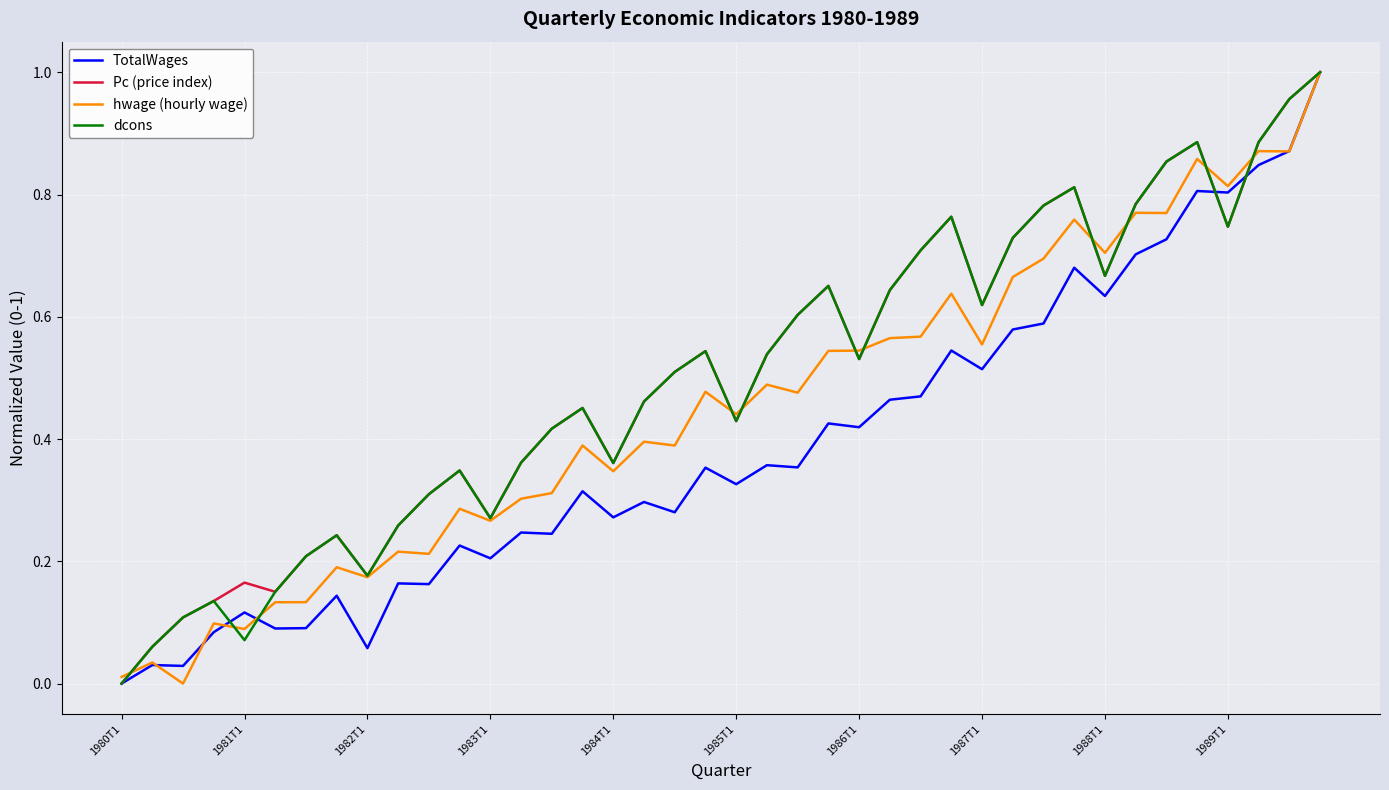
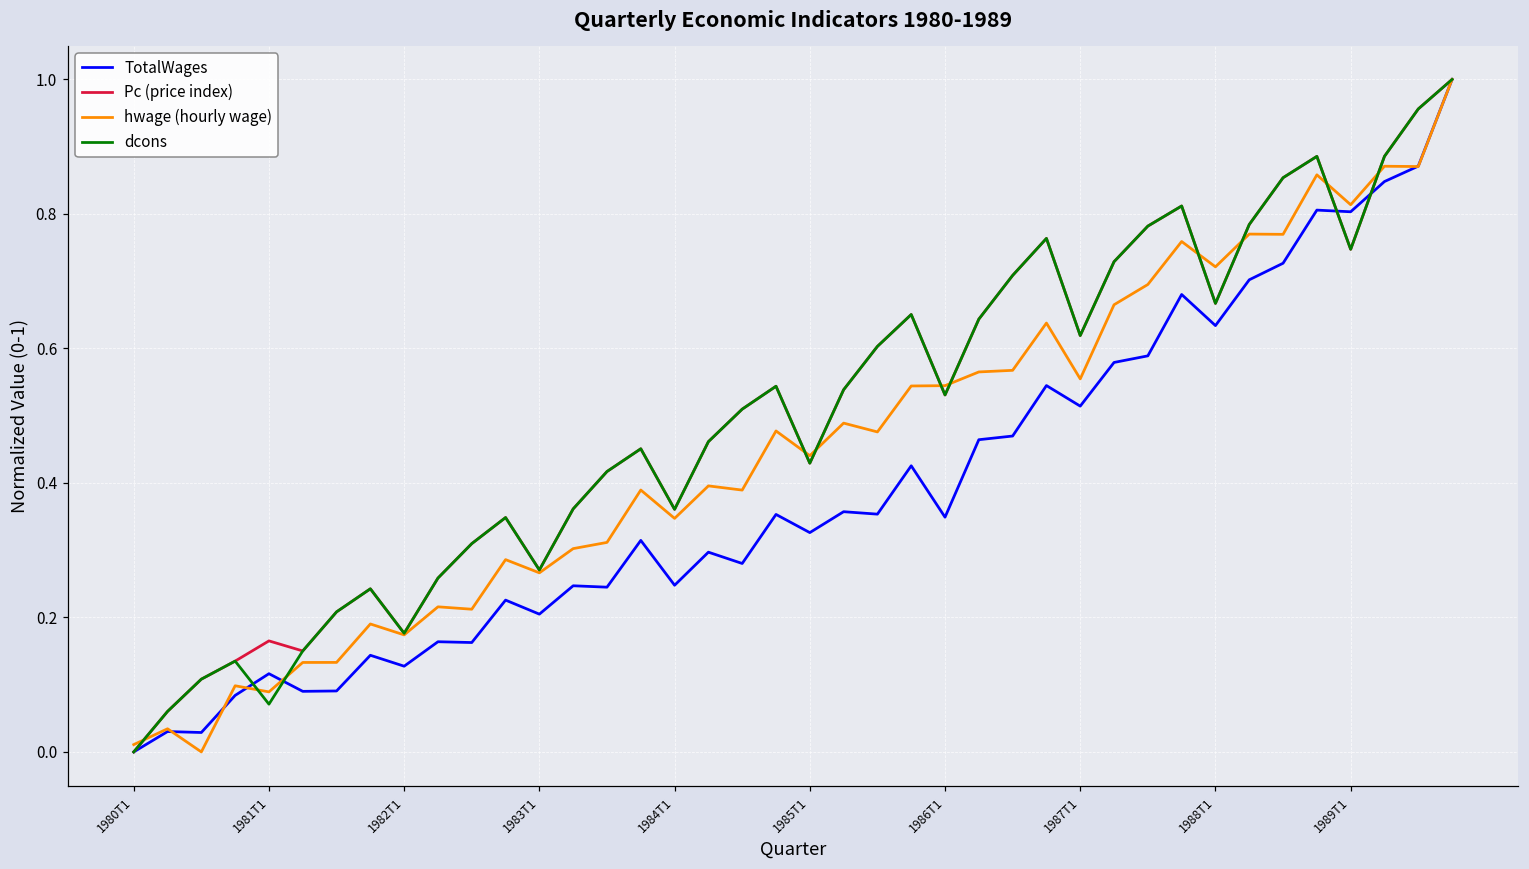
TotalWages, 1982T1: 0.06 -> 0.13
TotalWages, 1984T1: 0.27 -> 0.25
TotalWages, 1986T1: 0.42 -> 0.35
hwage (hourly wage), 1988T1: 0.70 -> 0.72
